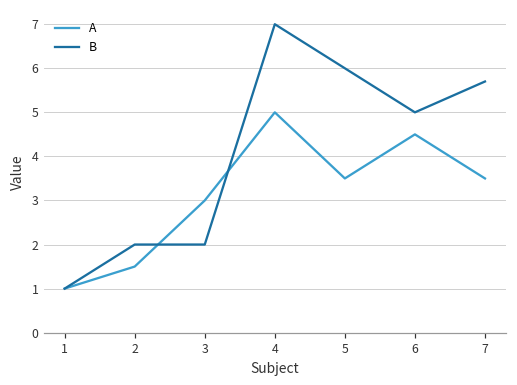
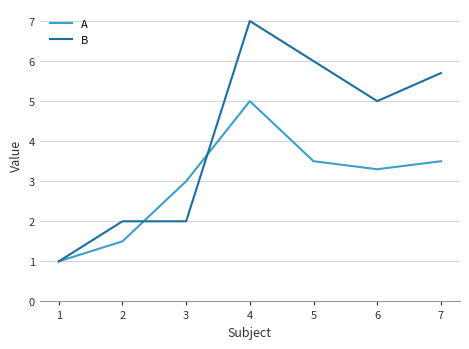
A, 6: 4.5 -> 3.3
